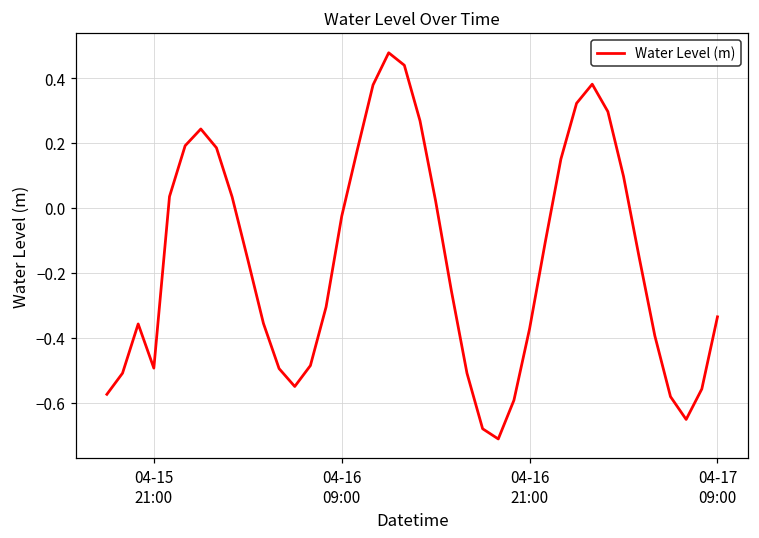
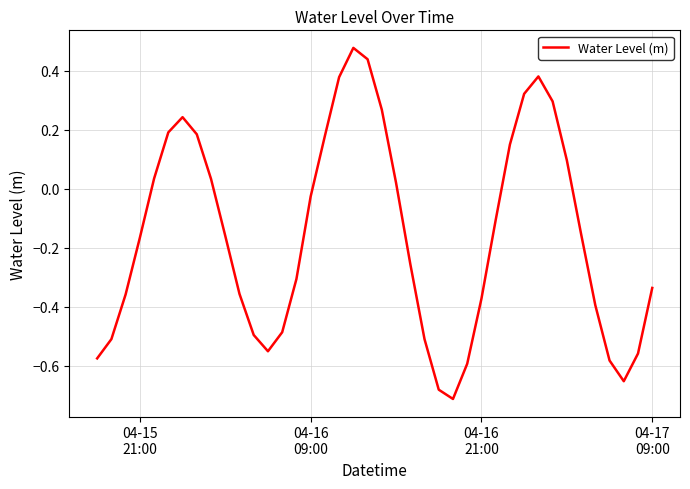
04-15 21:00: -0.49 -> -0.17
